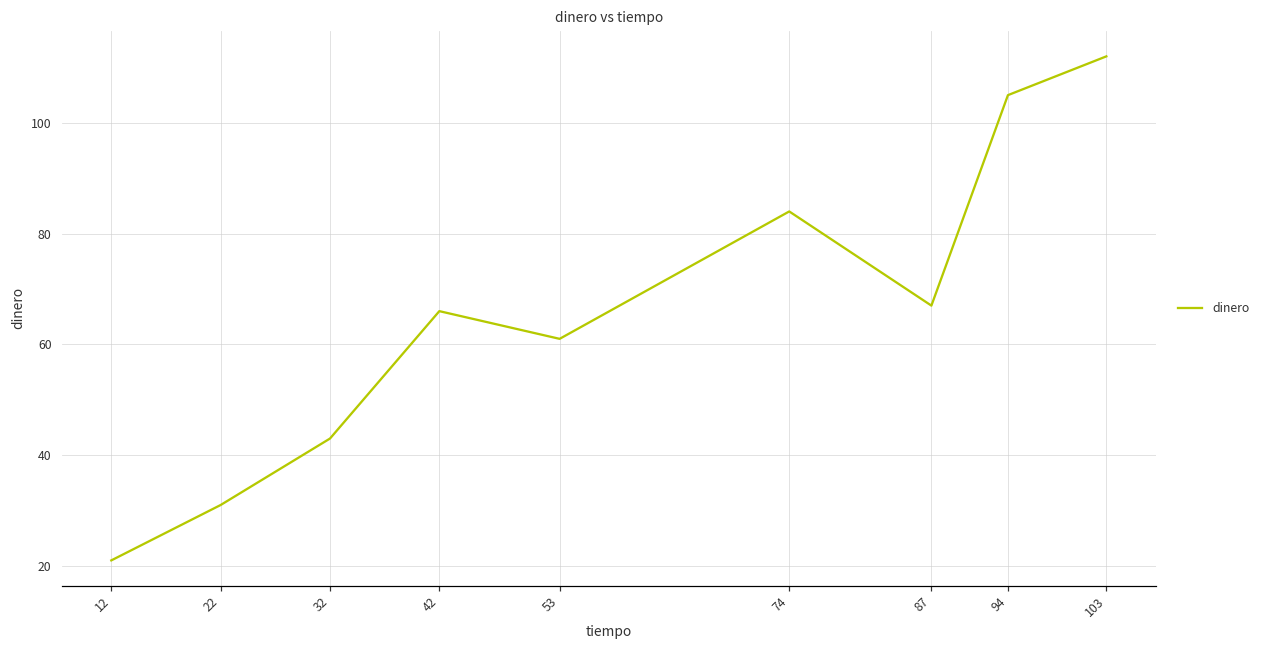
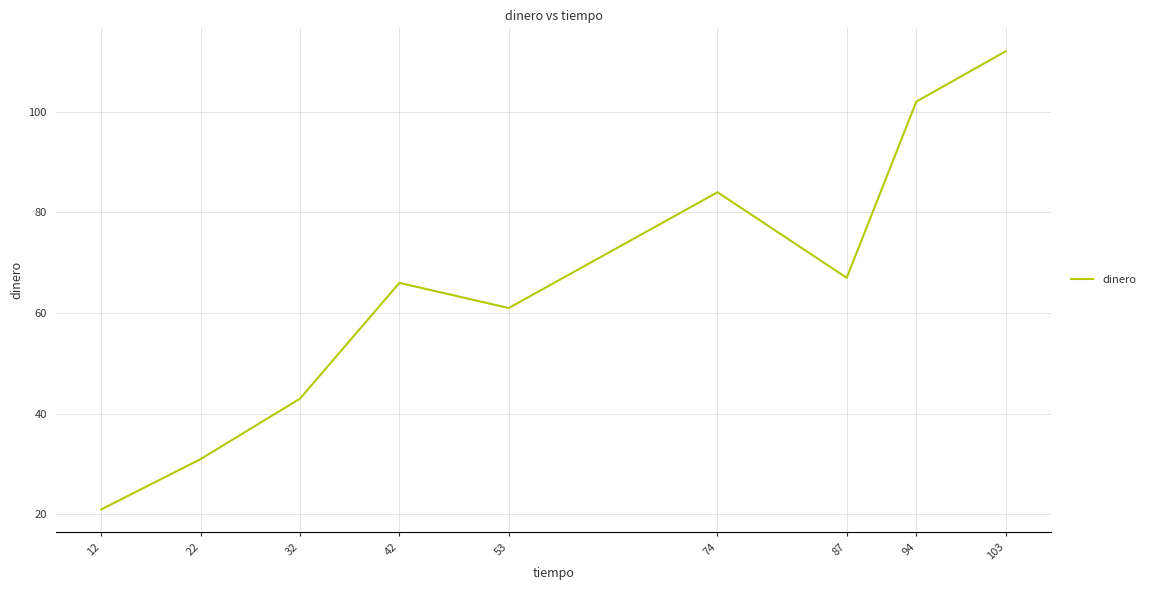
94: 105 -> 102
